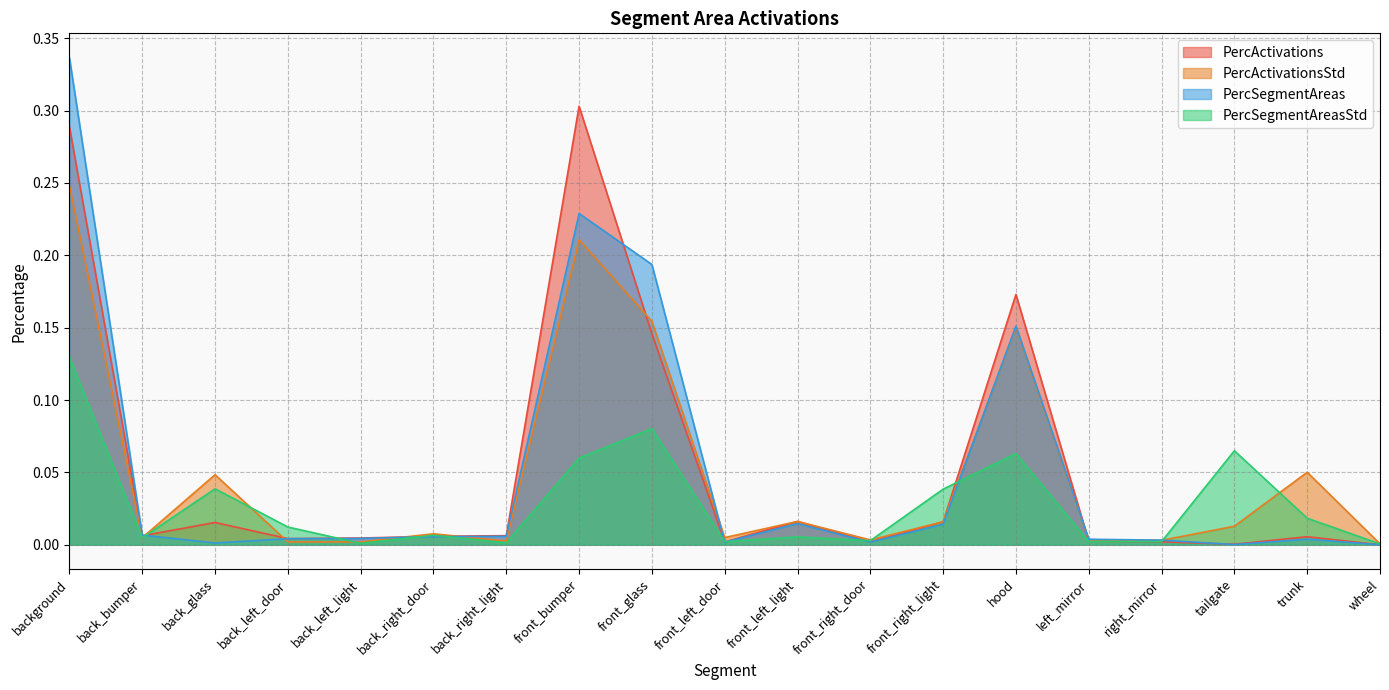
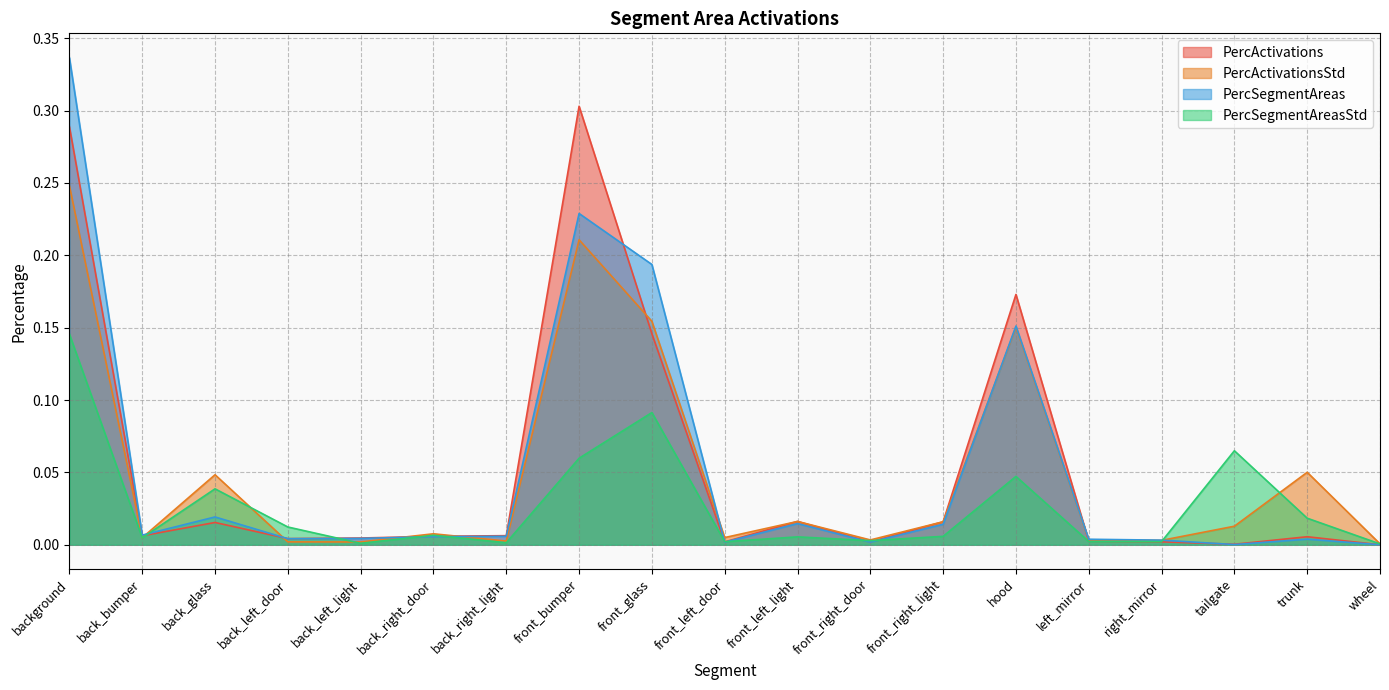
PercSegmentAreasStd, background: 0.130 -> 0.146
PercSegmentAreas, back_glass: 0.001 -> 0.019
PercSegmentAreasStd, front_glass: 0.080 -> 0.091
PercSegmentAreasStd, front_right_light: 0.038 -> 0.006
PercSegmentAreasStd, hood: 0.063 -> 0.047
